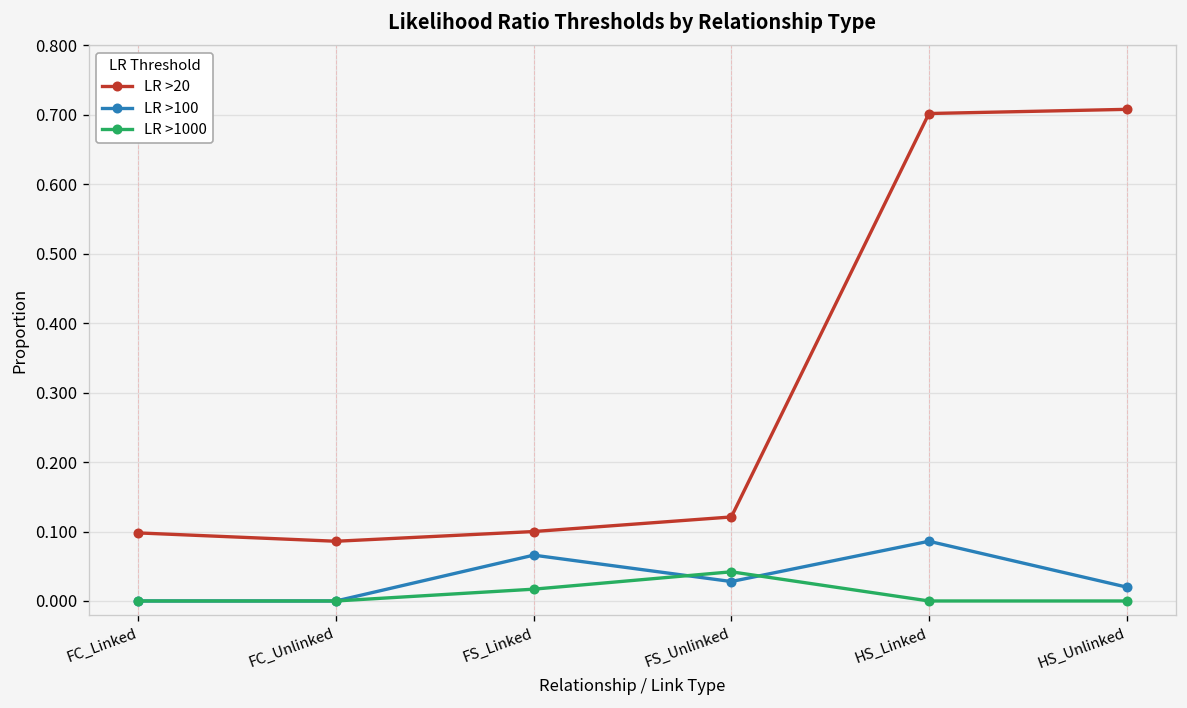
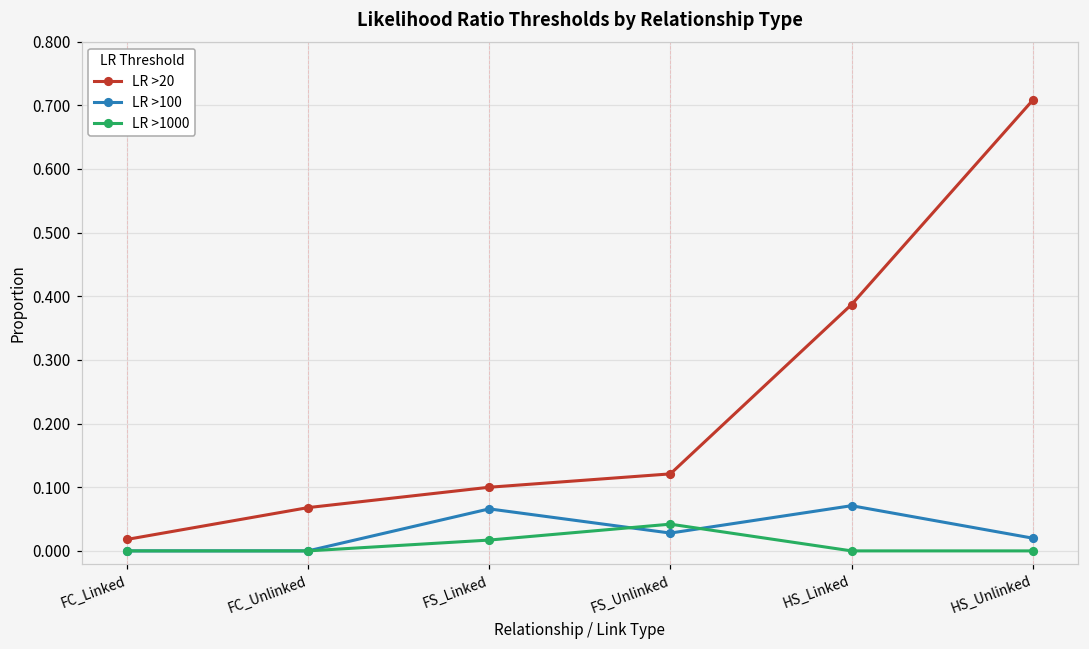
LR >20, FC_Linked: 0.10 -> 0.02
LR >20, FC_Unlinked: 0.09 -> 0.07
LR >20, HS_Linked: 0.70 -> 0.39
LR >100, HS_Linked: 0.09 -> 0.07
